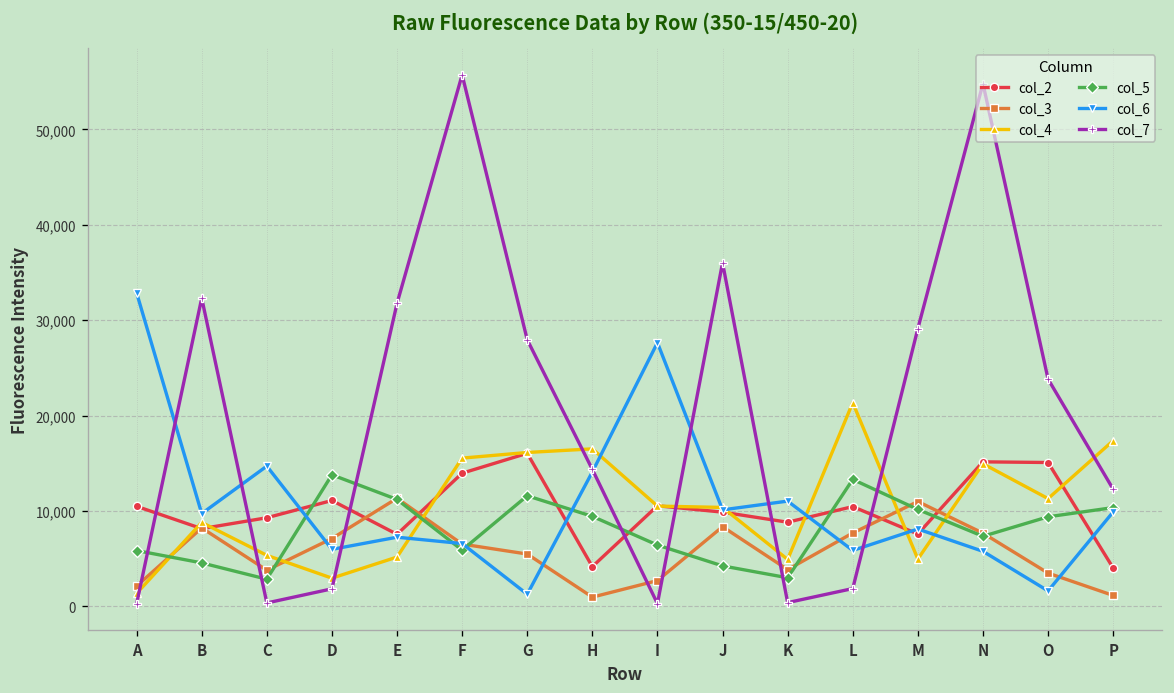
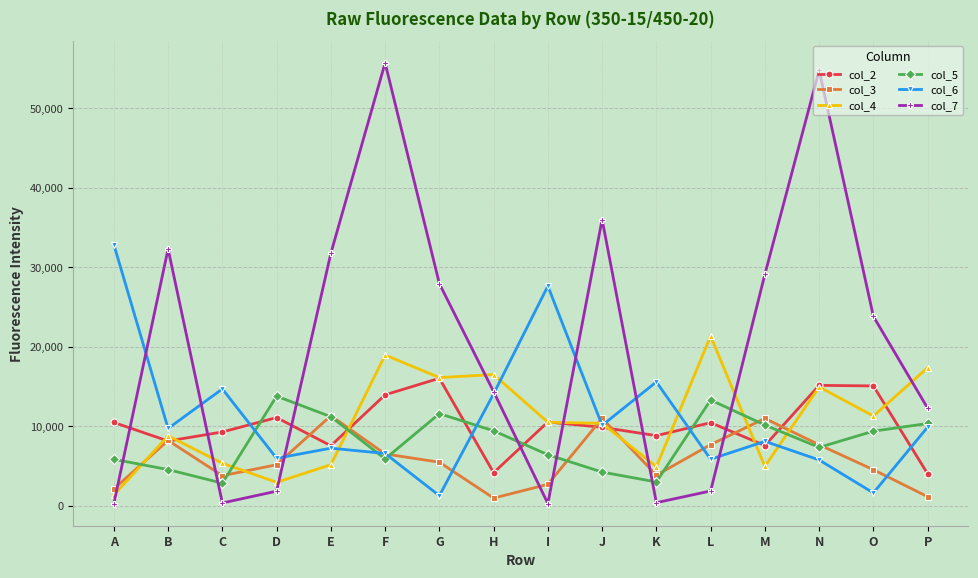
col_3, D: 7,000 -> 5,000
col_4, F: 16,000 -> 19,000
col_3, J: 8,000 -> 11,000
col_6, K: 11,000 -> 16,000
col_3, O: 3,000 -> 5,000
